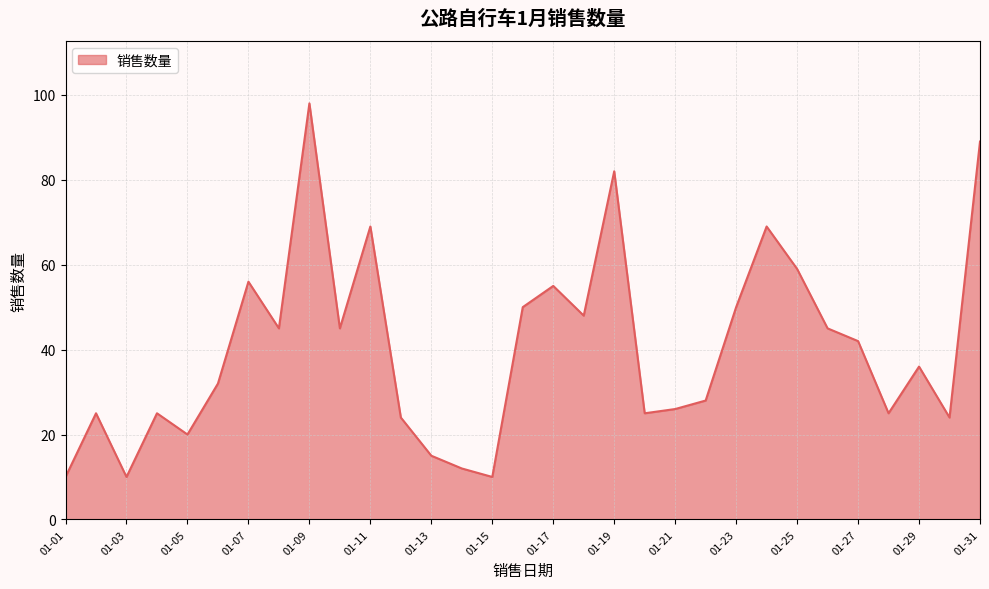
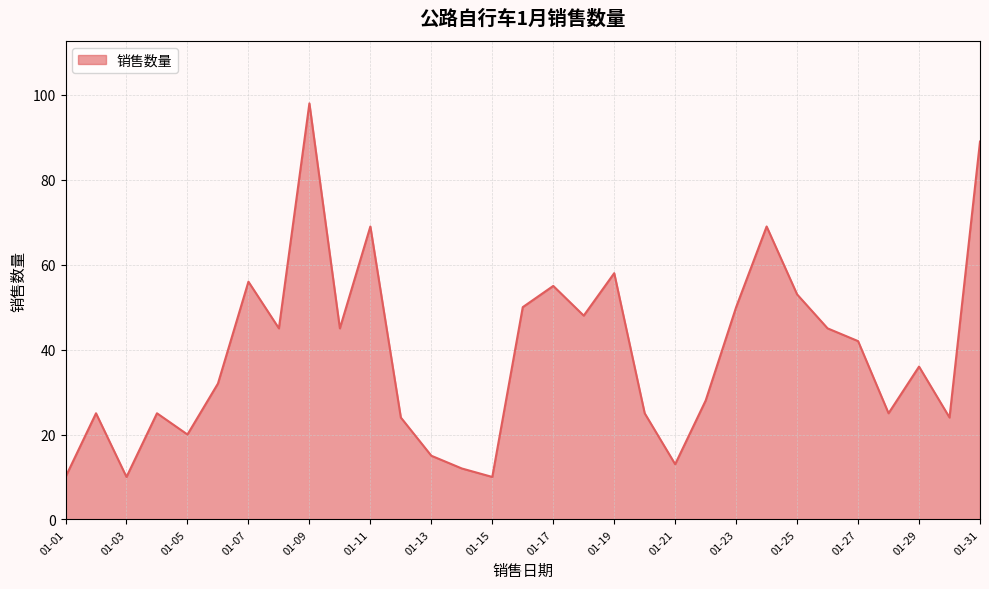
01-19: 82 -> 58
01-21: 26 -> 13
01-25: 59 -> 53
